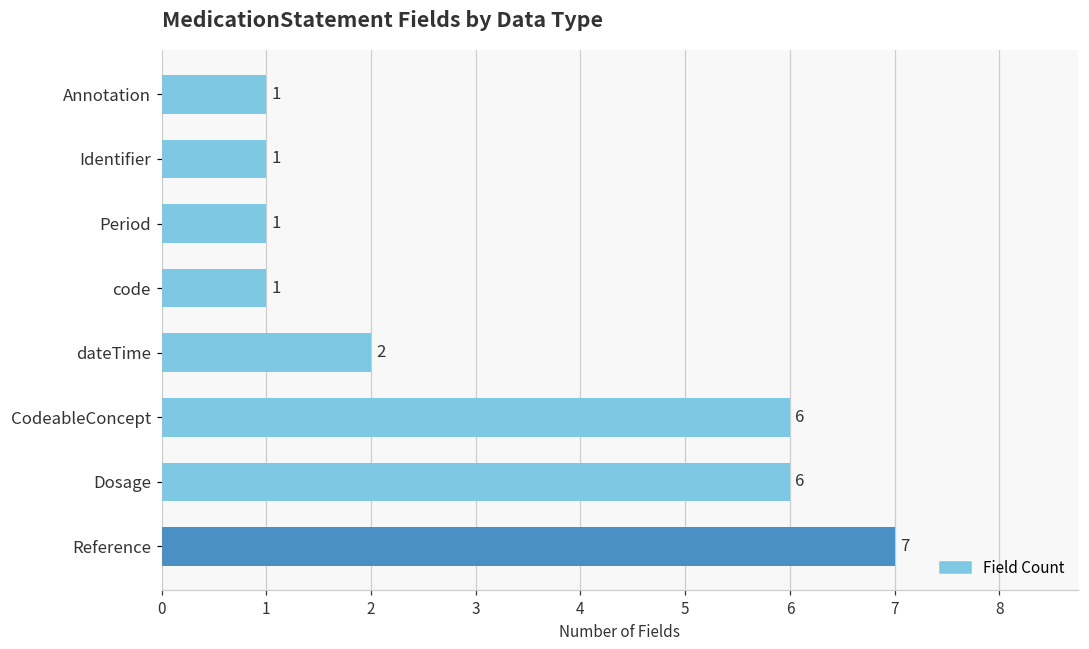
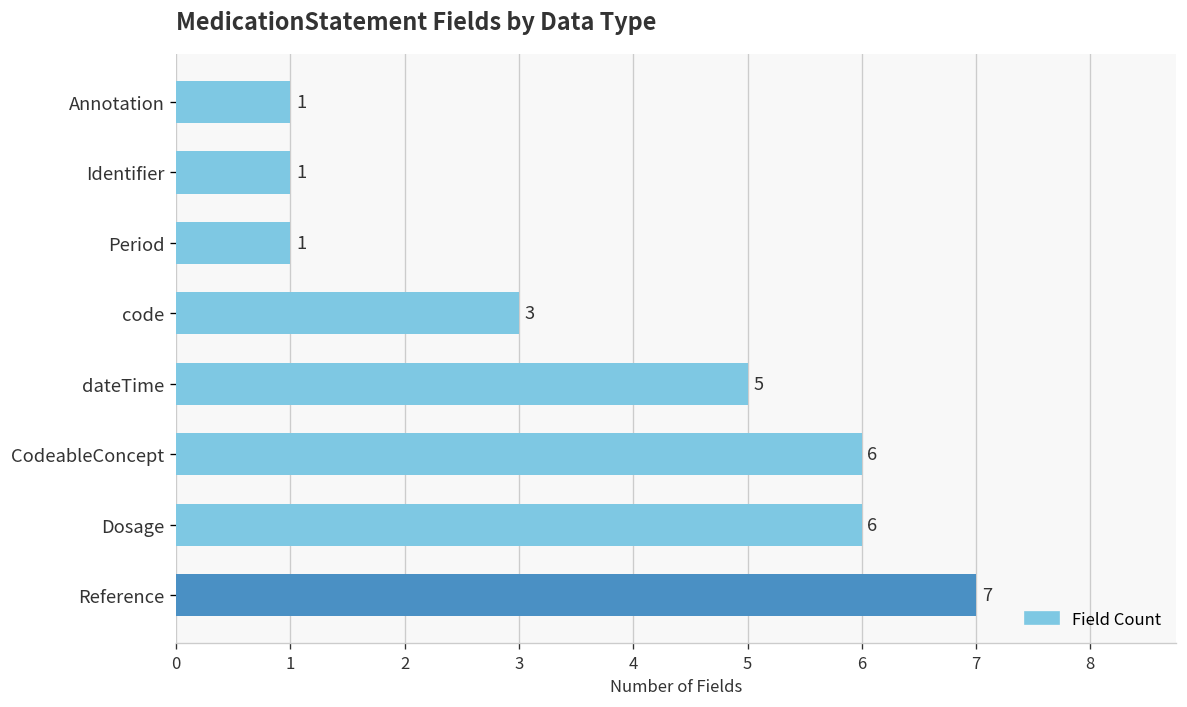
code: 1 -> 3
dateTime: 2 -> 5
